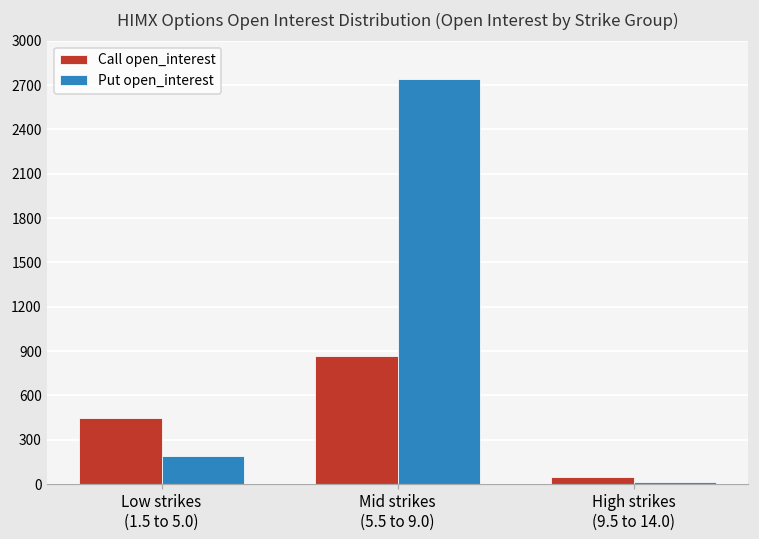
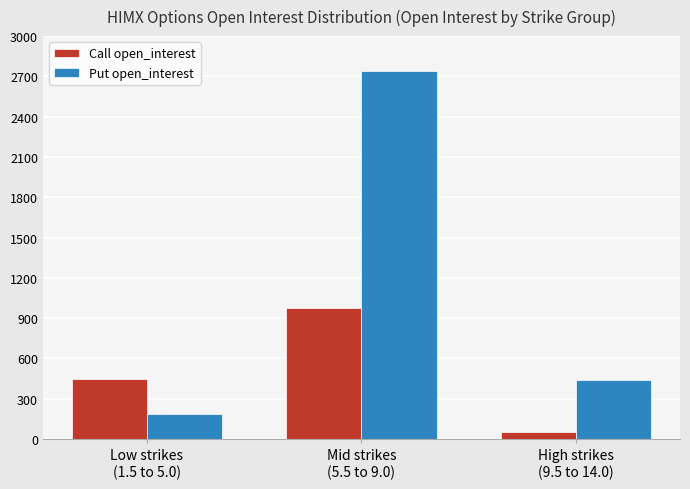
Call open_interest, Mid strikes (5.5 to 9.0): 870 -> 980
Put open_interest, High strikes (9.5 to 14.0): 10 -> 440
